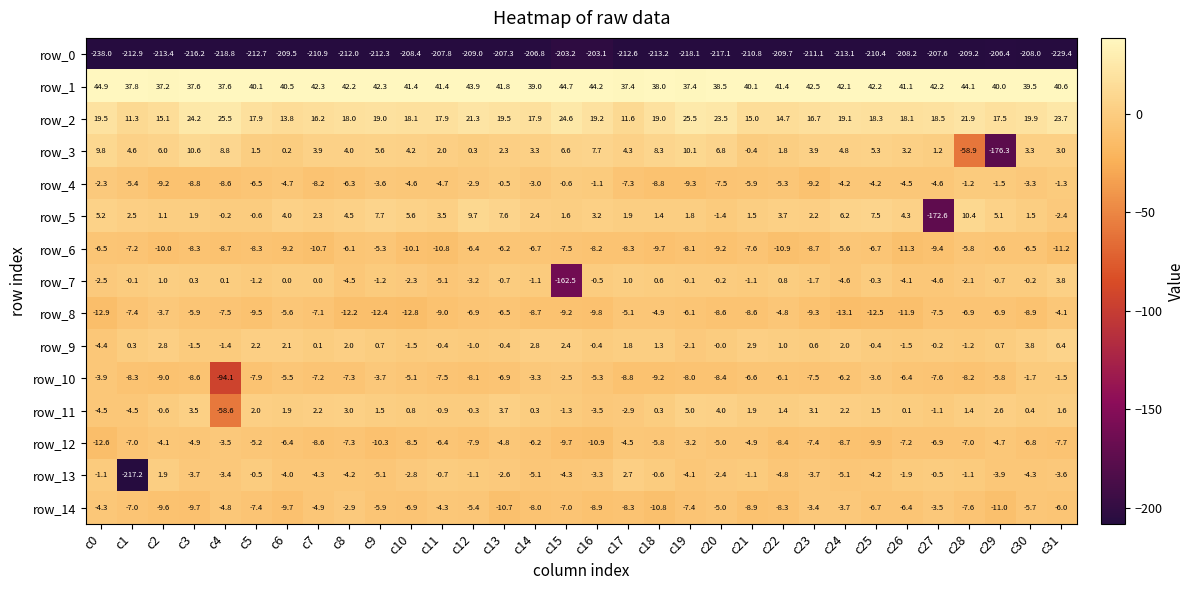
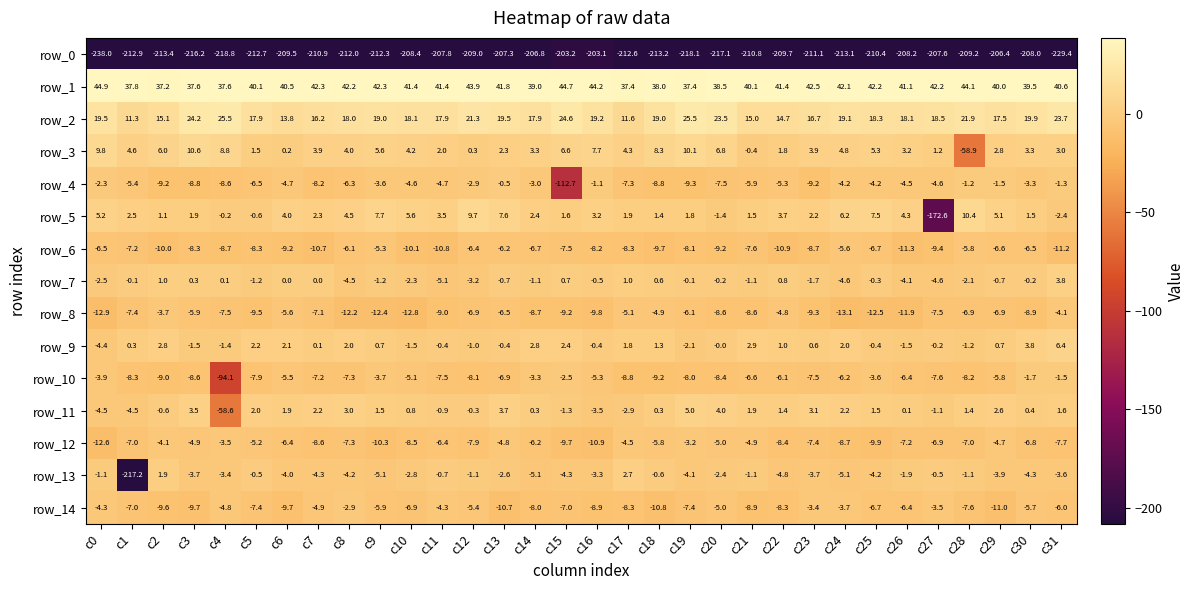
row_3, c29: -176.3 -> 2.8
row_4, c15: -0.6 -> -112.7
row_7, c15: -162.5 -> 0.7
